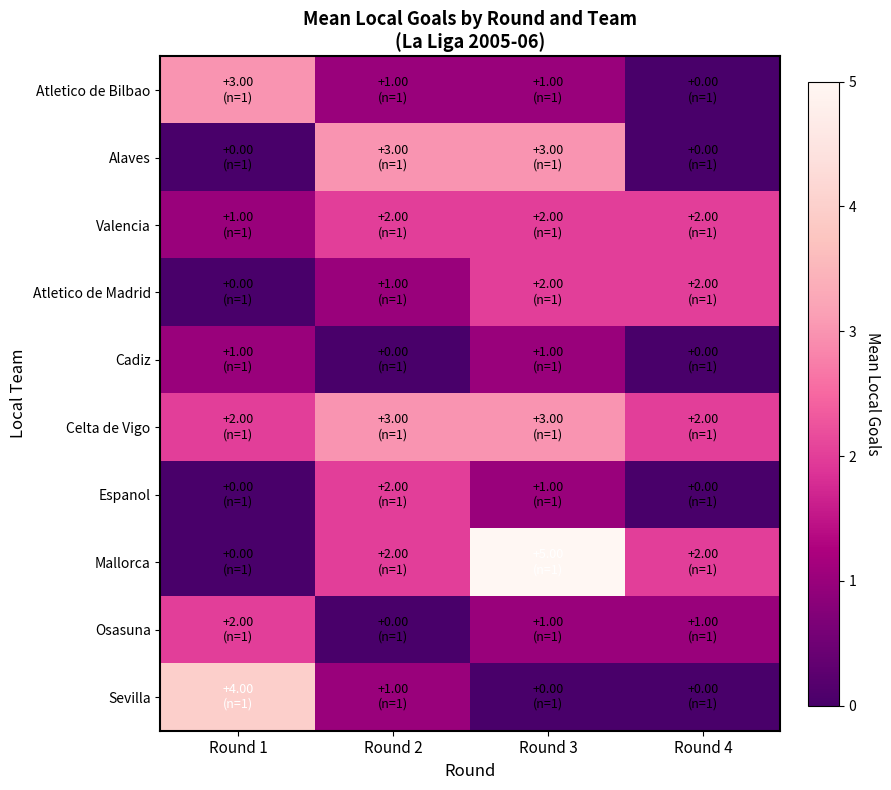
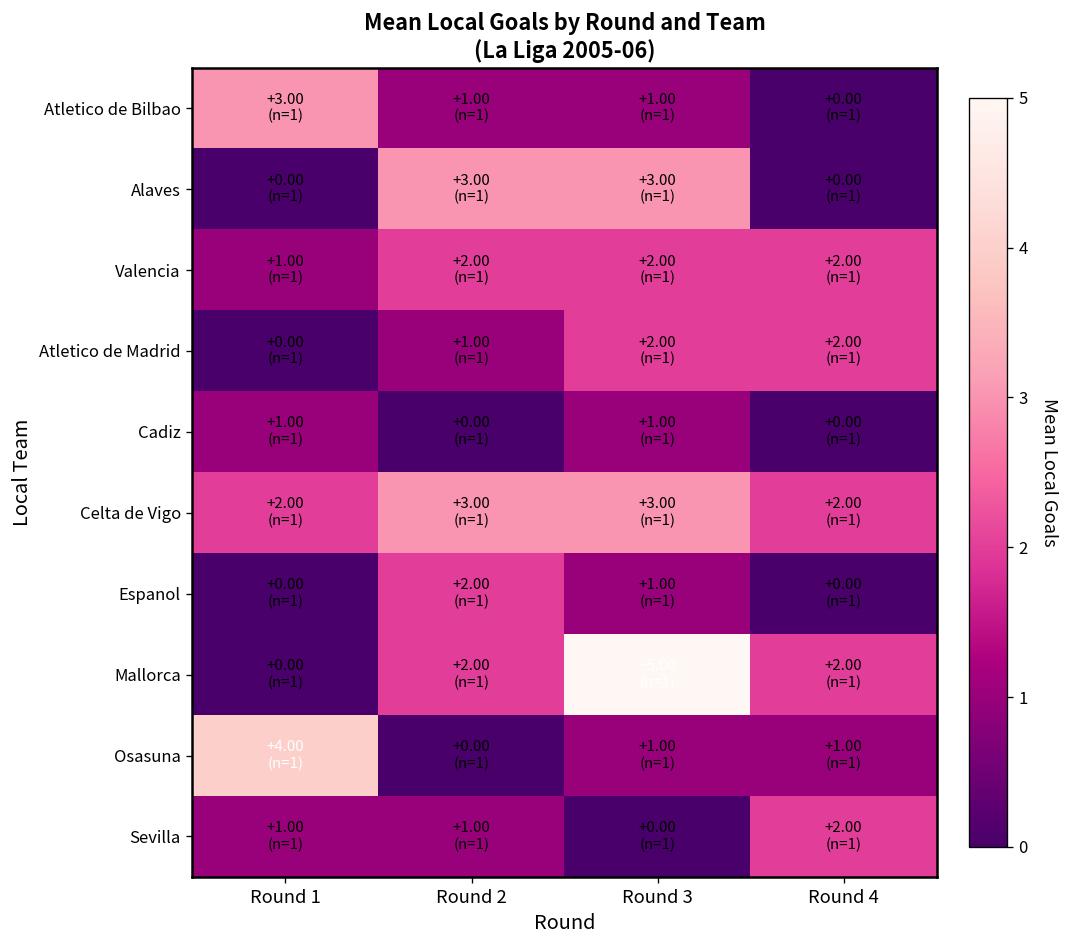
Osasuna, Round 1: +2.00 -> +4.00
Sevilla, Round 1: +4.00 -> +1.00
Sevilla, Round 4: +0.00 -> +2.00
